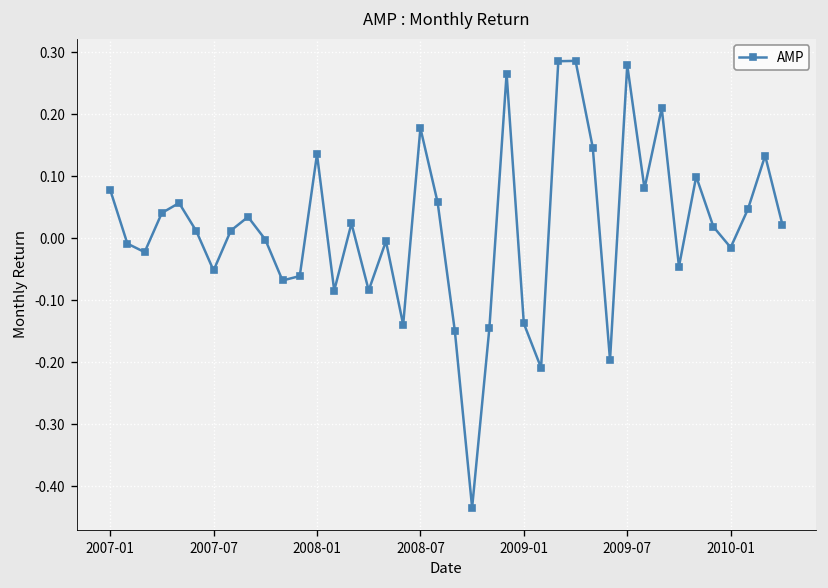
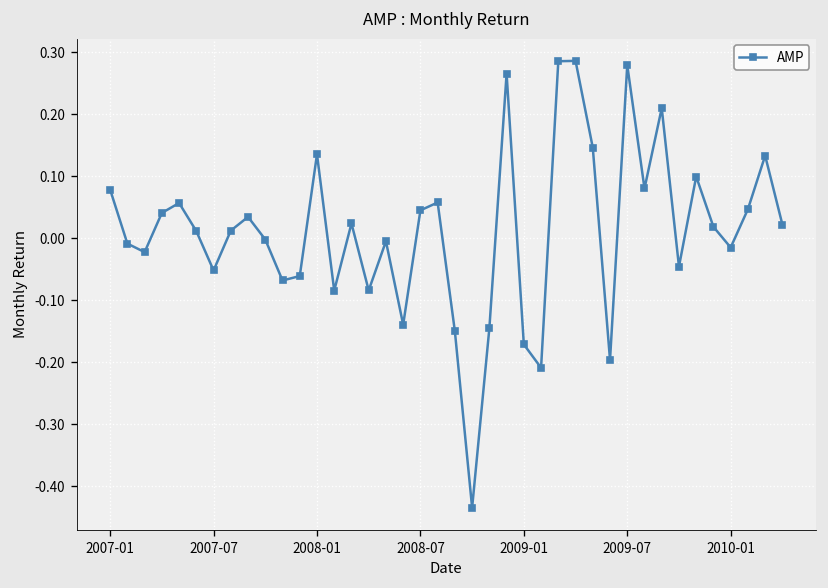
2008-07: 0.18 -> 0.04
2009-01: -0.14 -> -0.17
